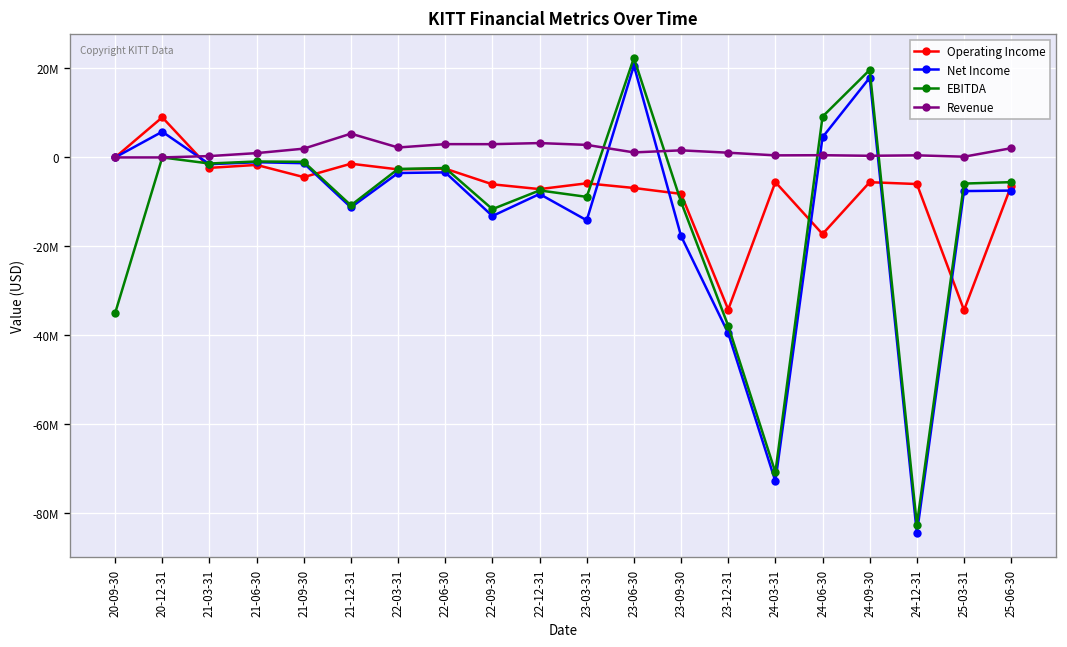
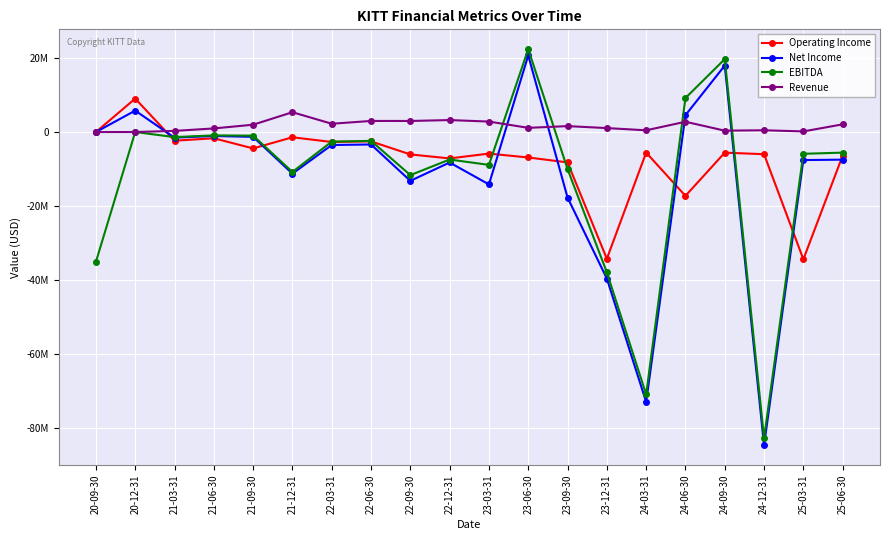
Revenue, 24-06-30: 1000000 -> 3000000
